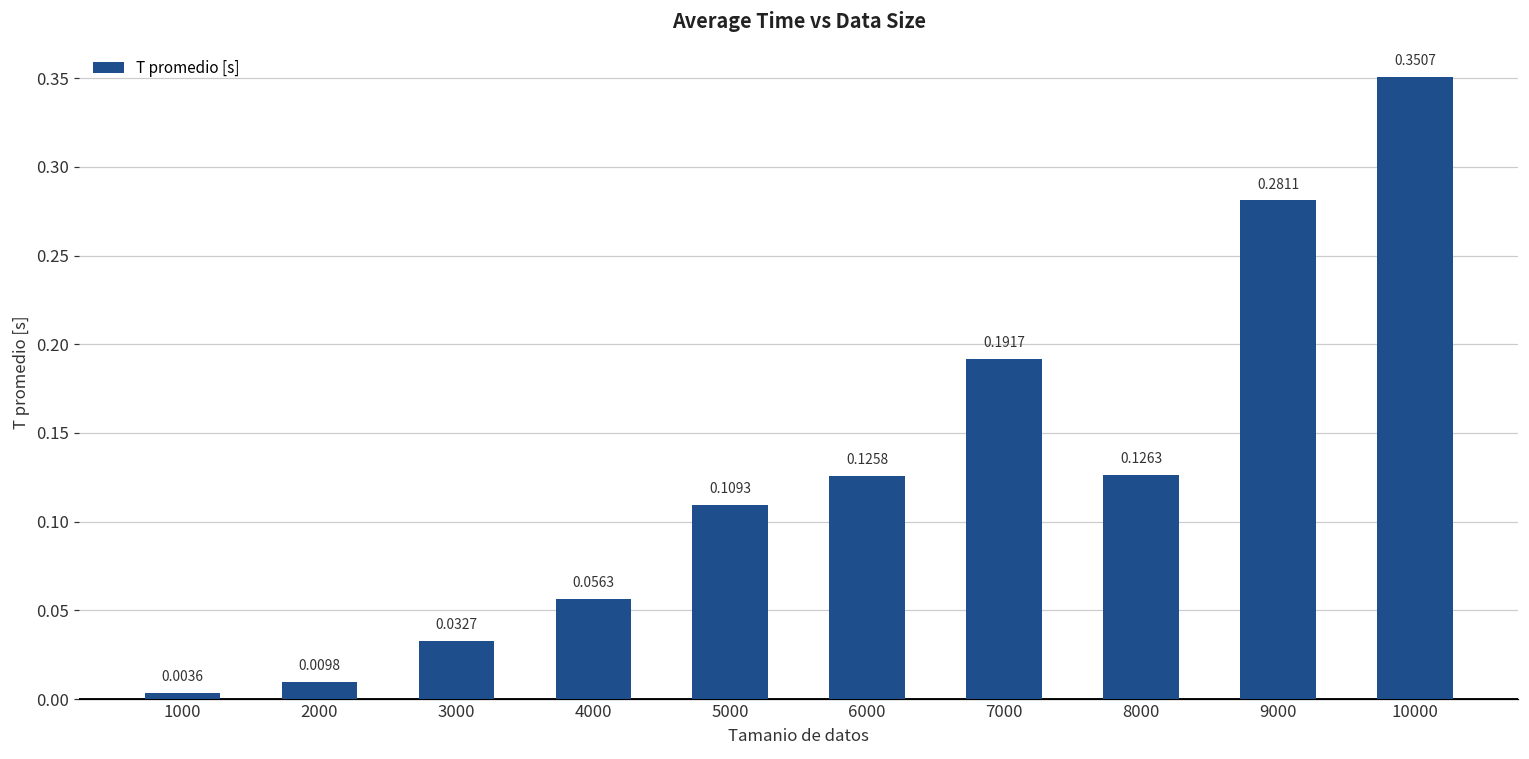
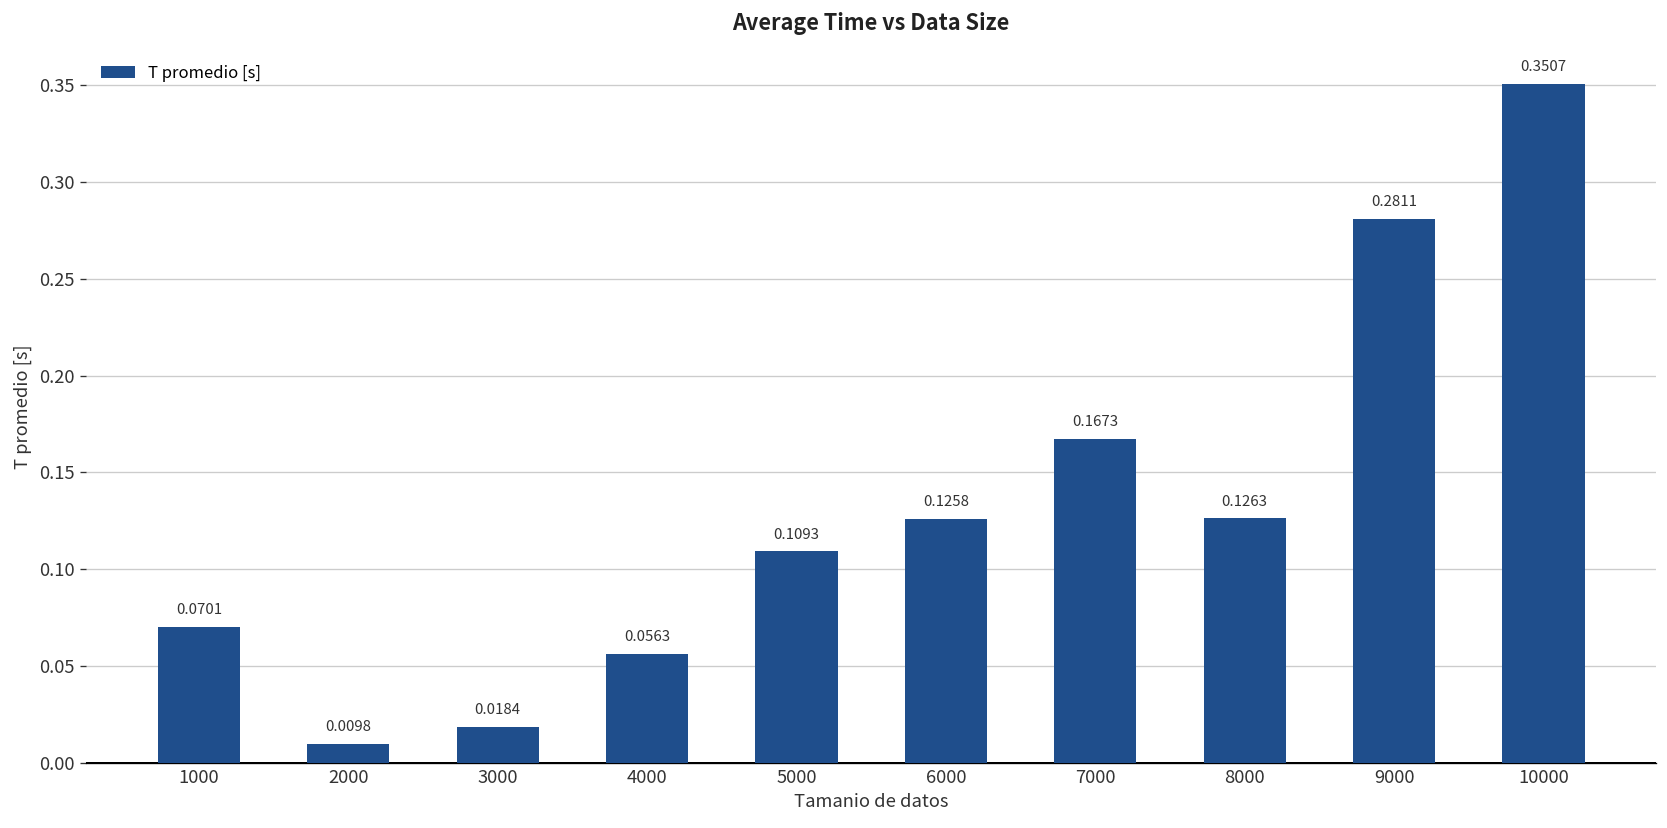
1000: 0.0036 -> 0.0701
3000: 0.0327 -> 0.0184
7000: 0.1917 -> 0.1673
